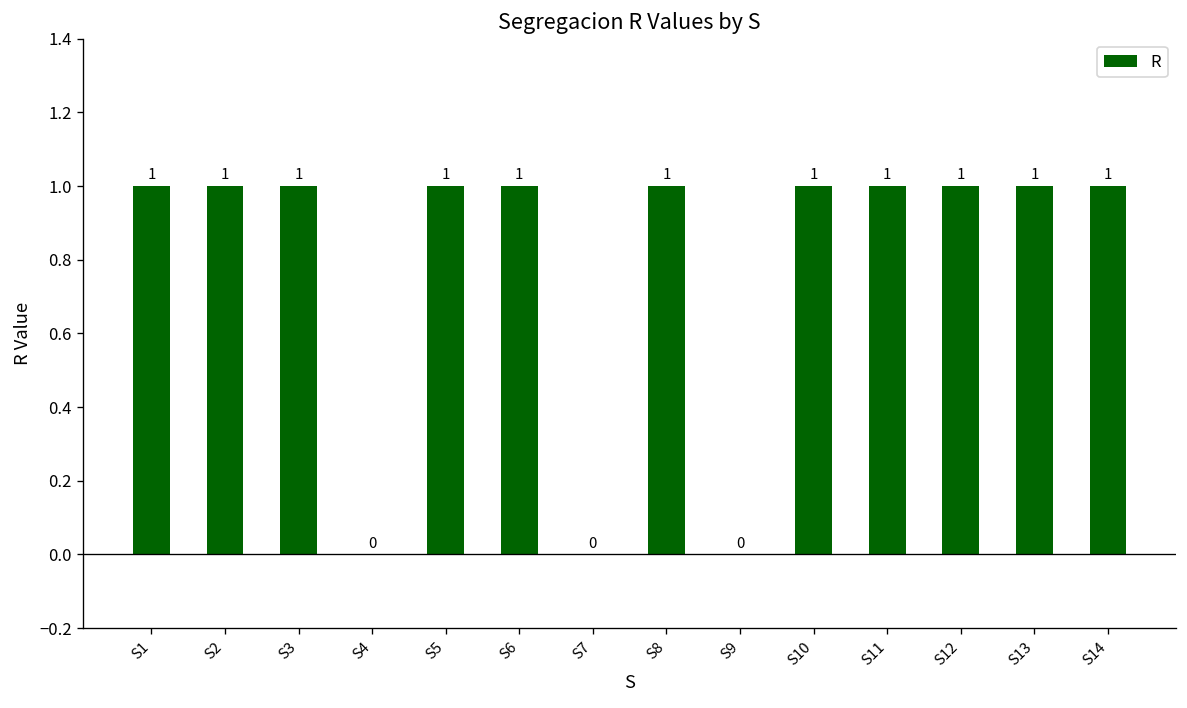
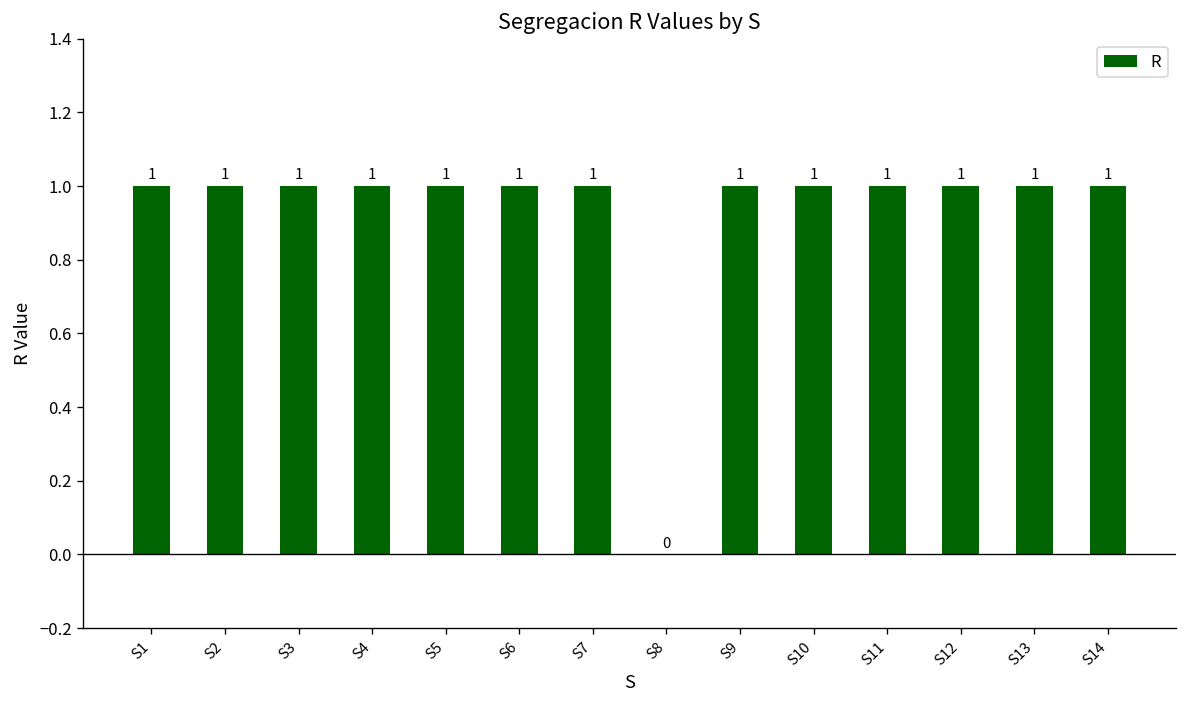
S4: 0 -> 1
S7: 0 -> 1
S8: 1 -> 0
S9: 0 -> 1
